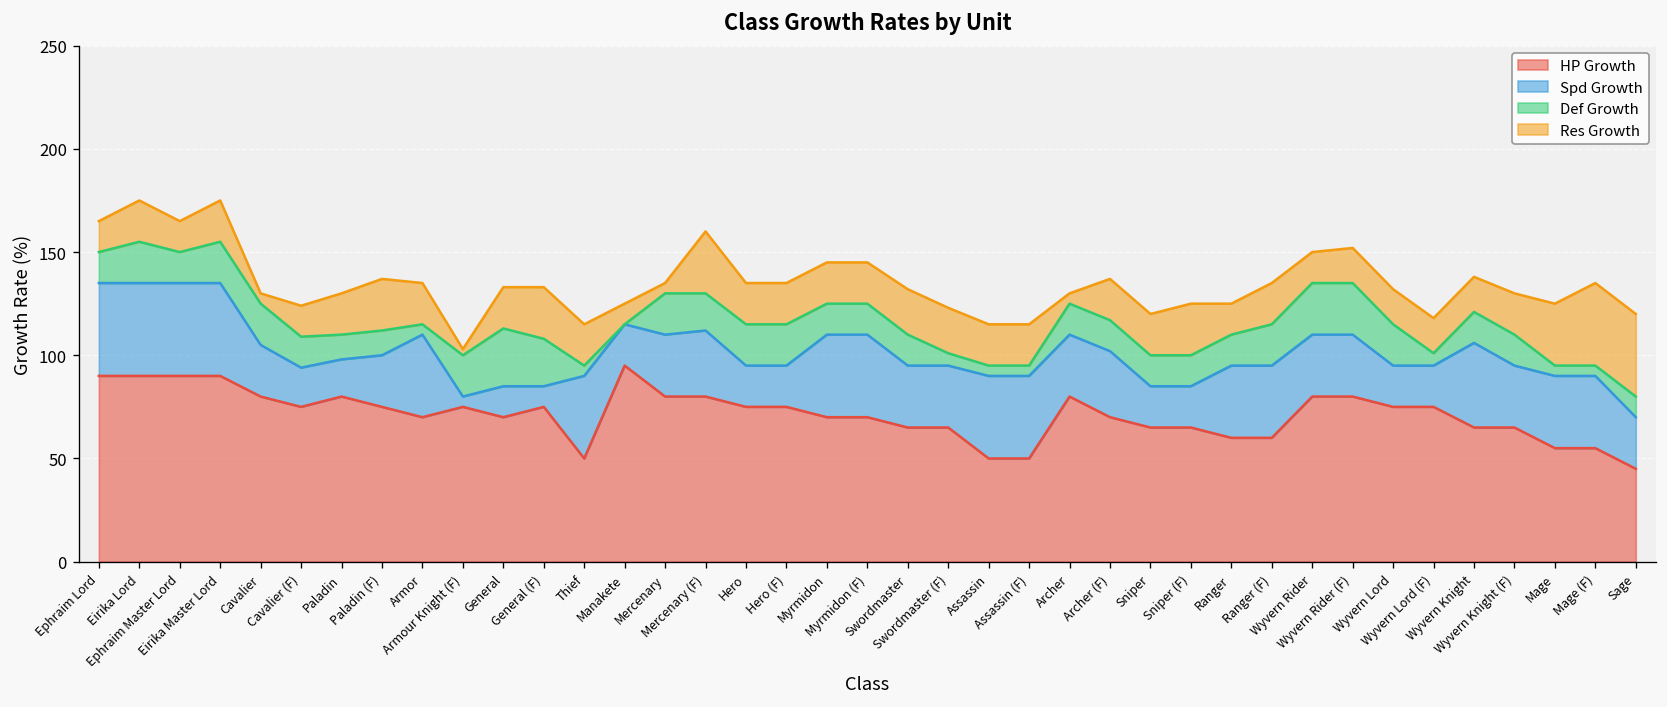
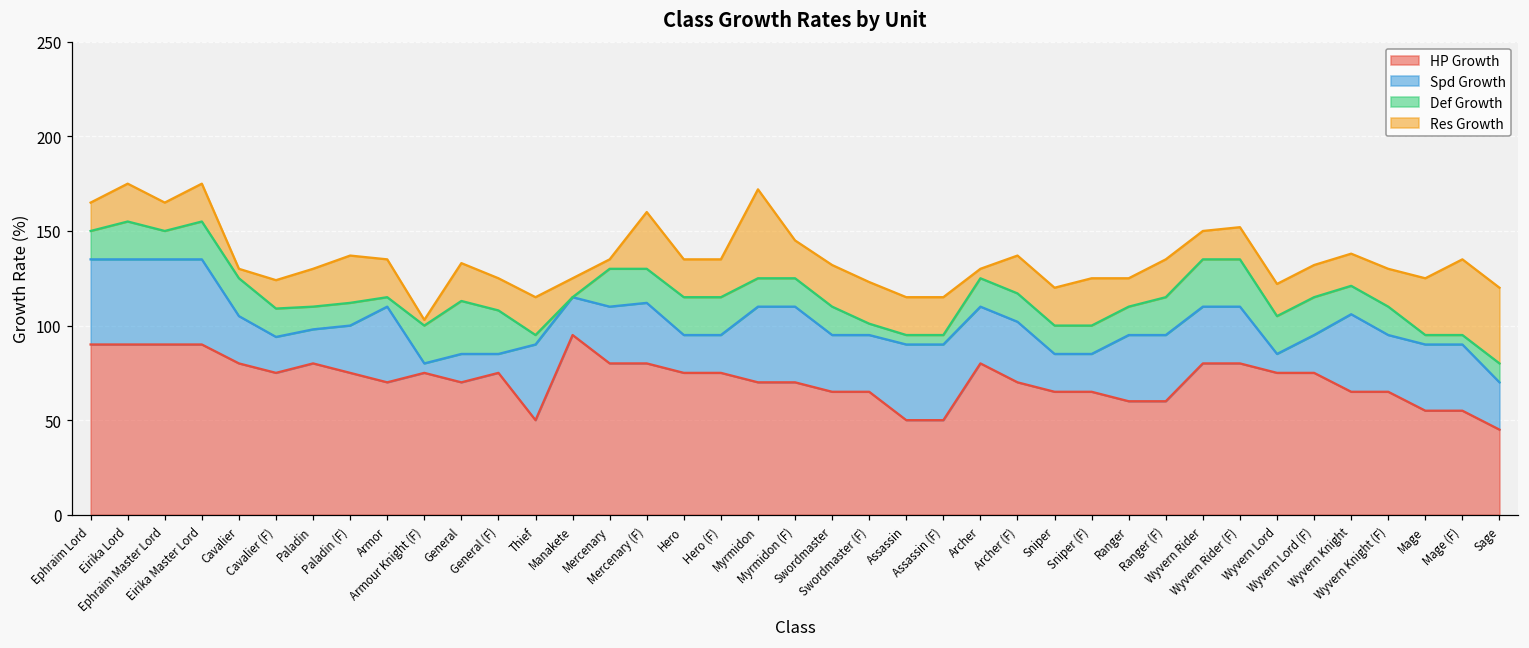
Res Growth, General (F): 25 -> 17
Res Growth, Myrmidon: 20 -> 47
Spd Growth, Wyvern Lord: 20 -> 10
Def Growth, Wyvern Lord (F): 6 -> 20
